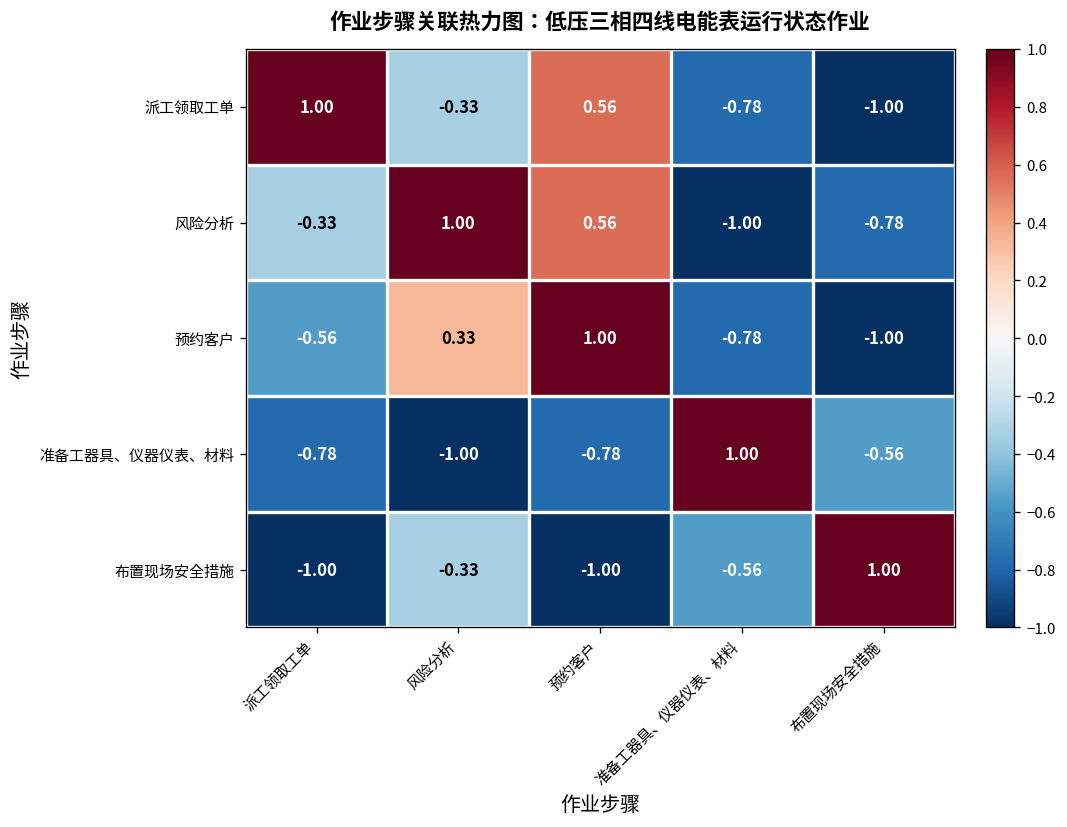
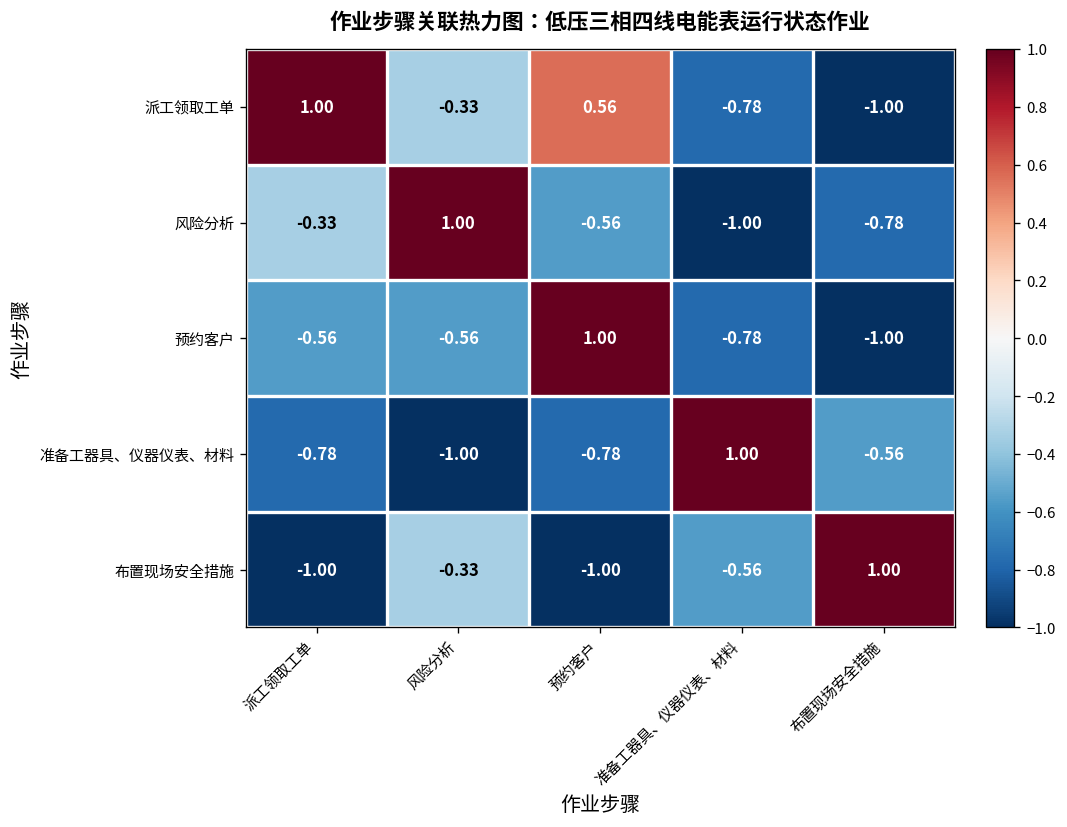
风险分析, 预约客户: 0.56 -> -0.56
预约客户, 风险分析: 0.33 -> -0.56
